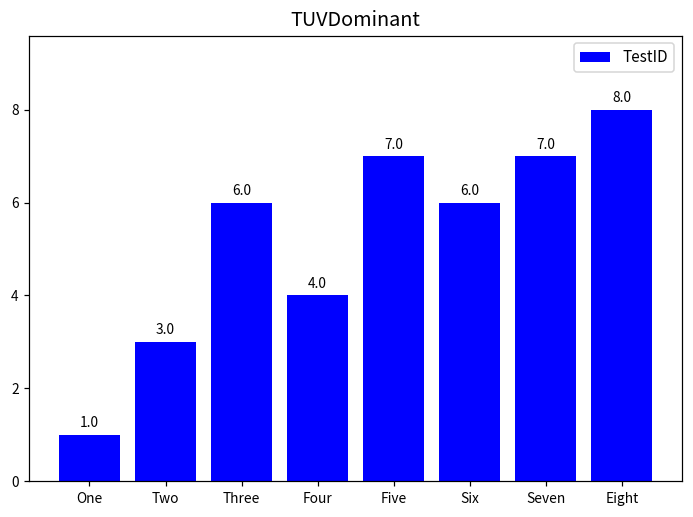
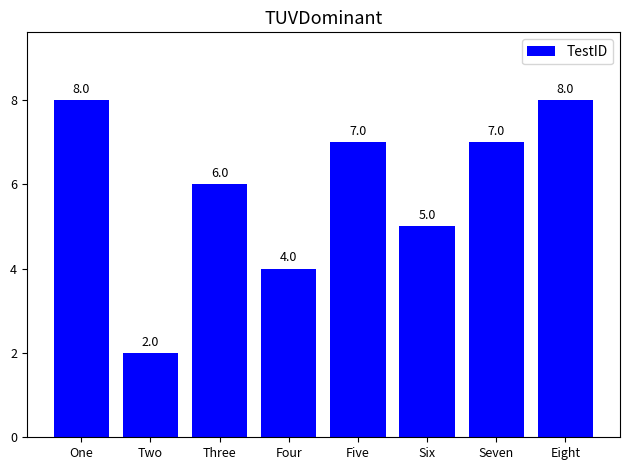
One: 1.0 -> 8.0
Two: 3.0 -> 2.0
Six: 6.0 -> 5.0
